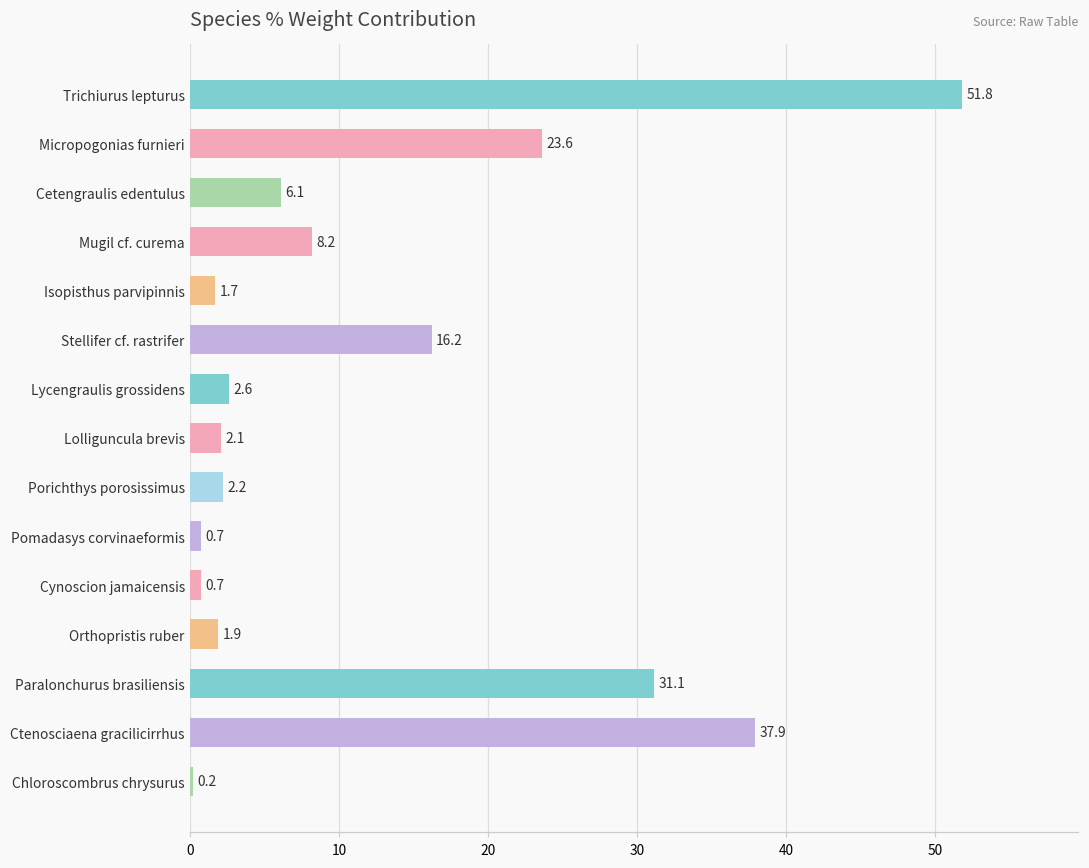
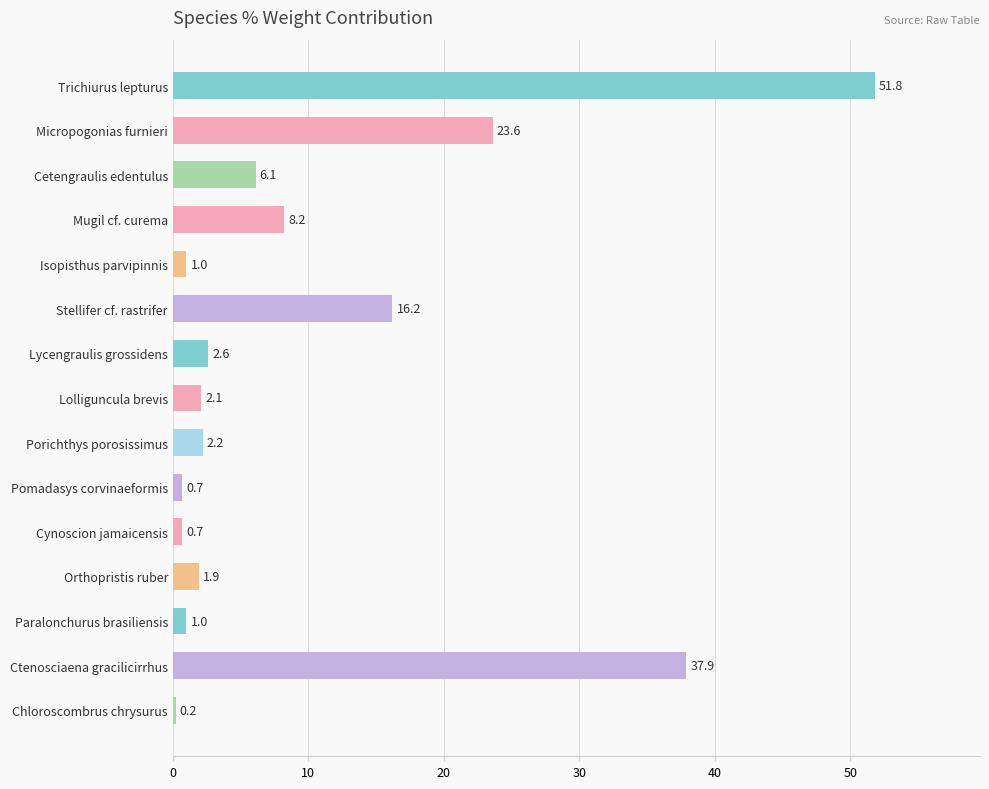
Isopisthus parvipinnis: 1.7 -> 1.0
Paralonchurus brasiliensis: 31.1 -> 1.0
